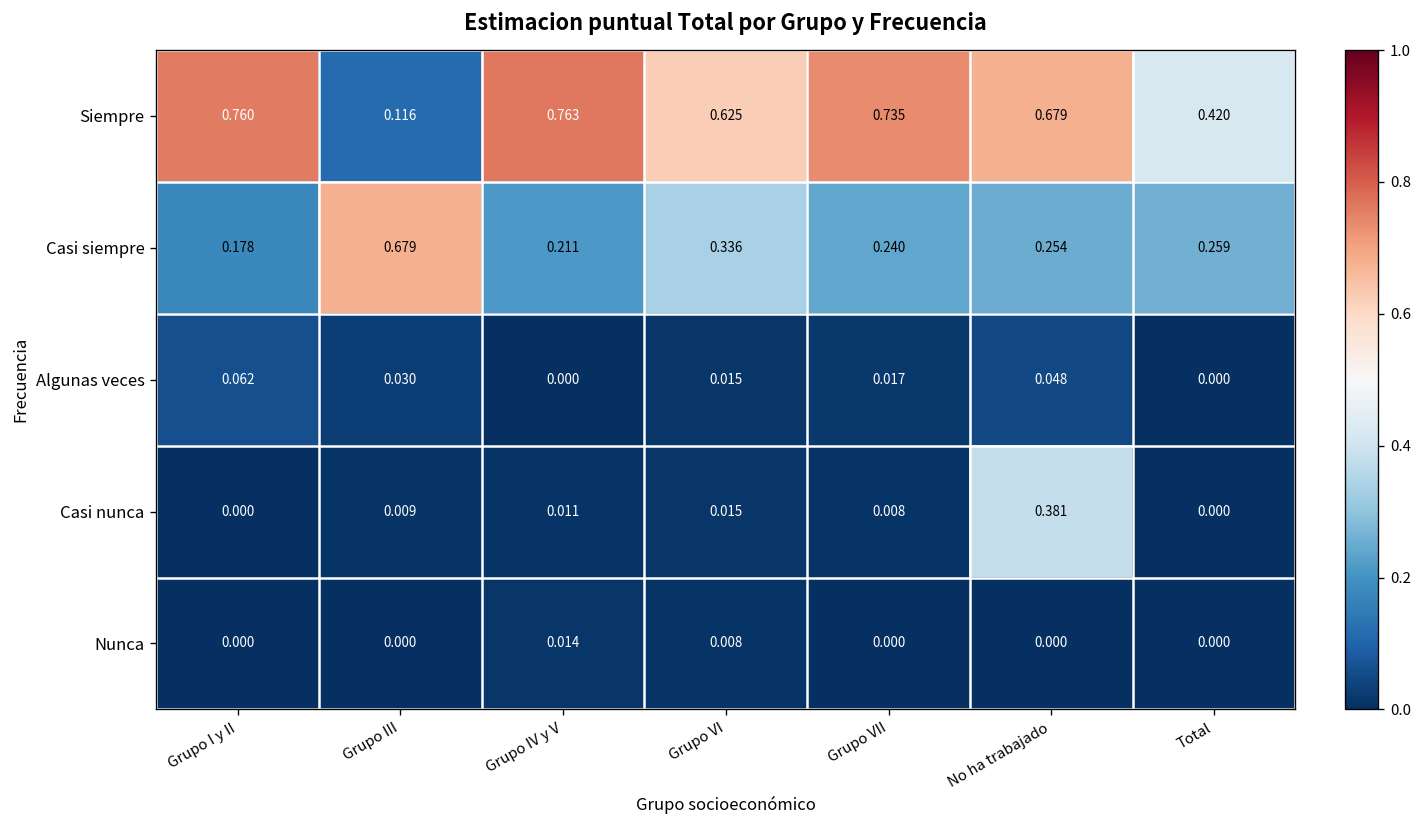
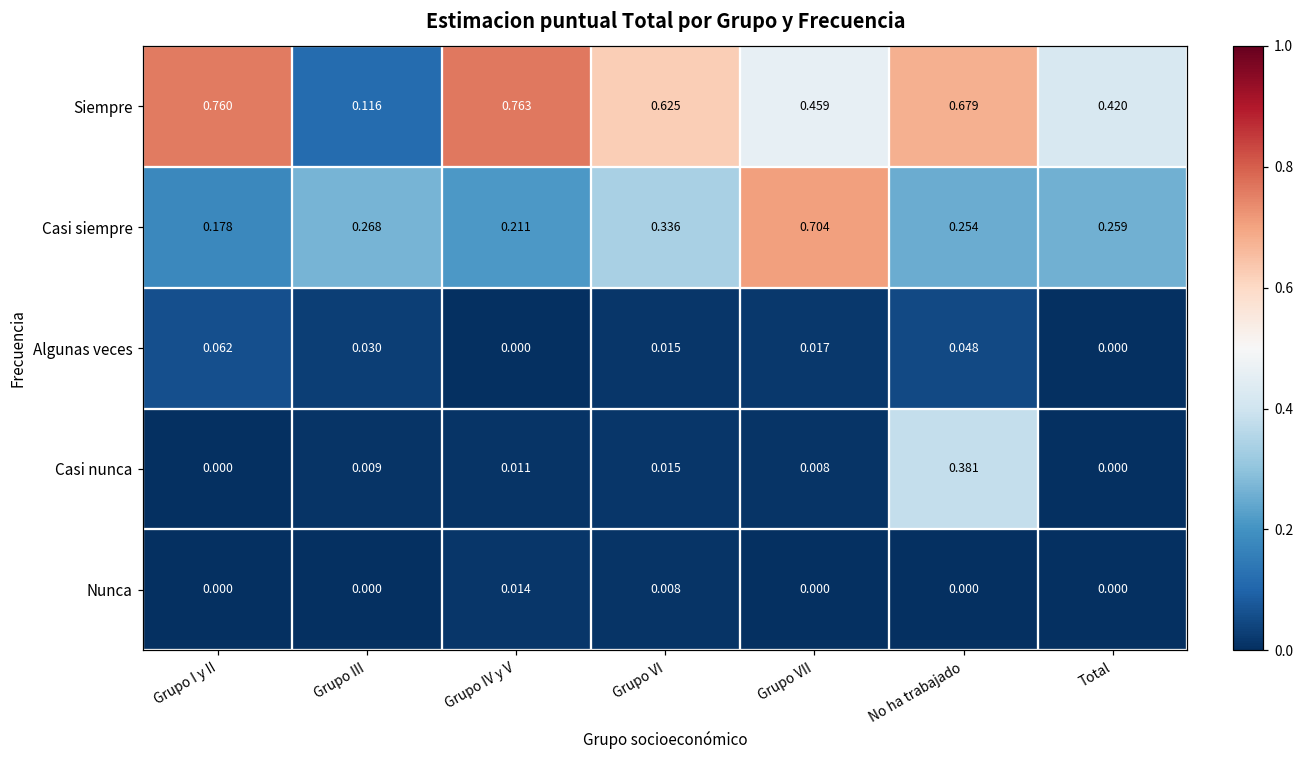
Siempre, Grupo VII: 0.735 -> 0.459
Casi siempre, Grupo III: 0.679 -> 0.268
Casi siempre, Grupo VII: 0.240 -> 0.704
